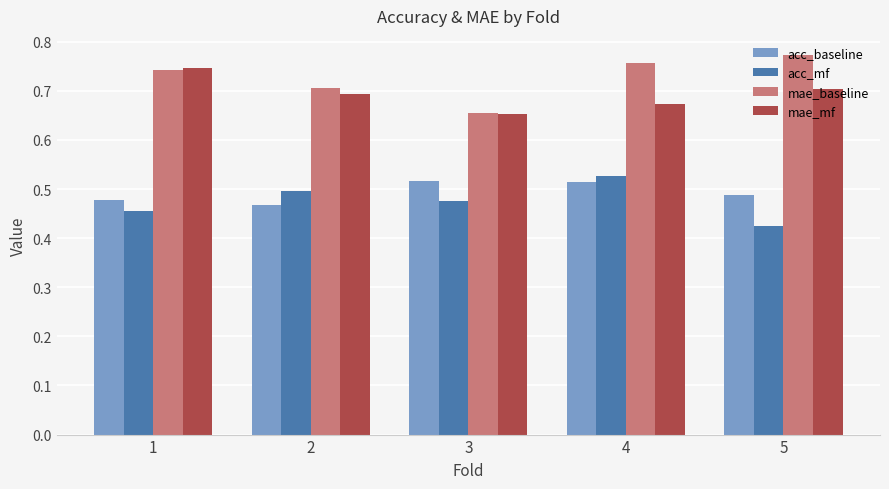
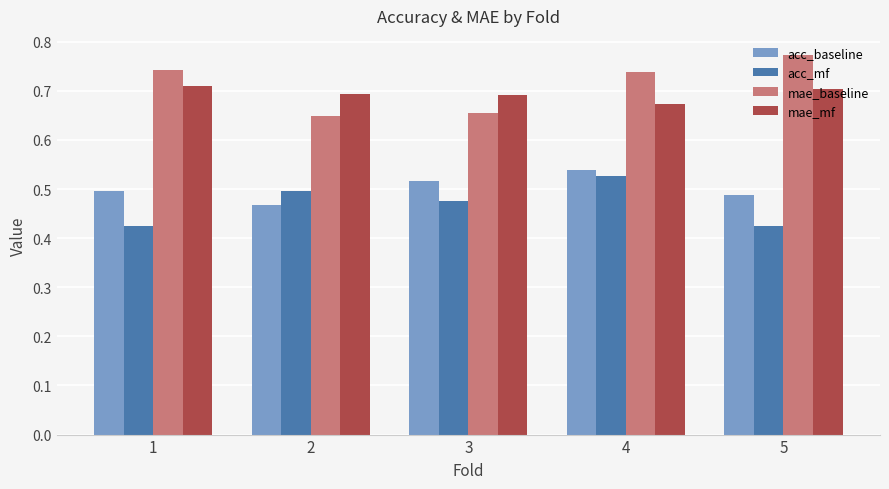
acc_baseline, 1: 0.48 -> 0.50
acc_mf, 1: 0.45 -> 0.42
mae_mf, 1: 0.75 -> 0.71
mae_baseline, 2: 0.71 -> 0.65
mae_mf, 3: 0.65 -> 0.69
acc_baseline, 4: 0.51 -> 0.54
mae_baseline, 4: 0.76 -> 0.74
